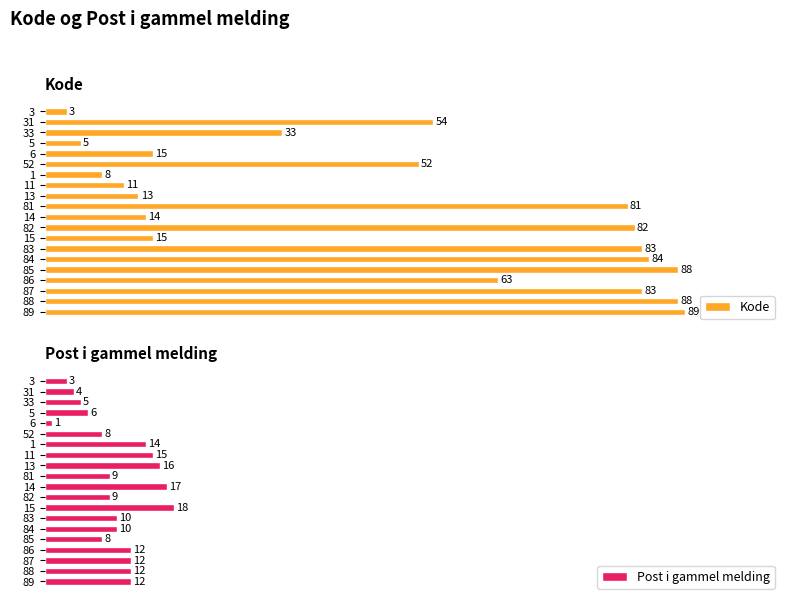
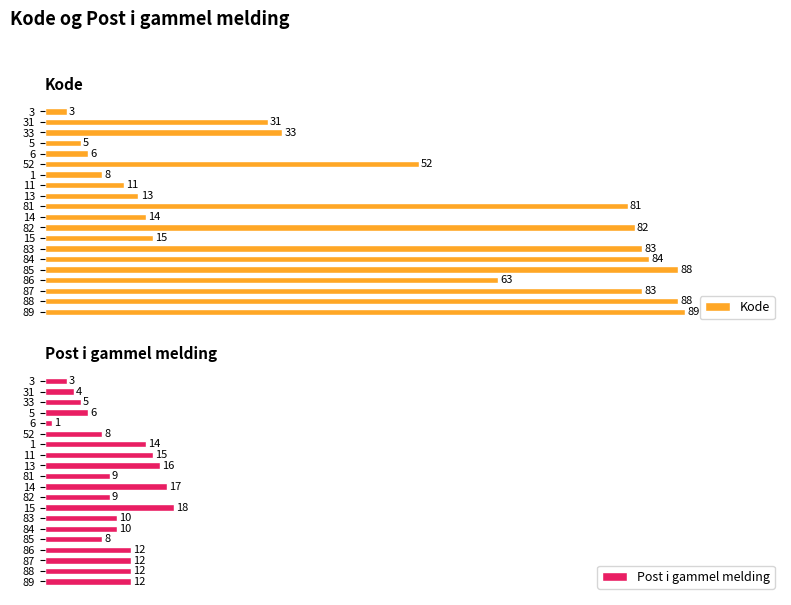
Kode, 31: 54 -> 31
Kode, 6: 15 -> 6
